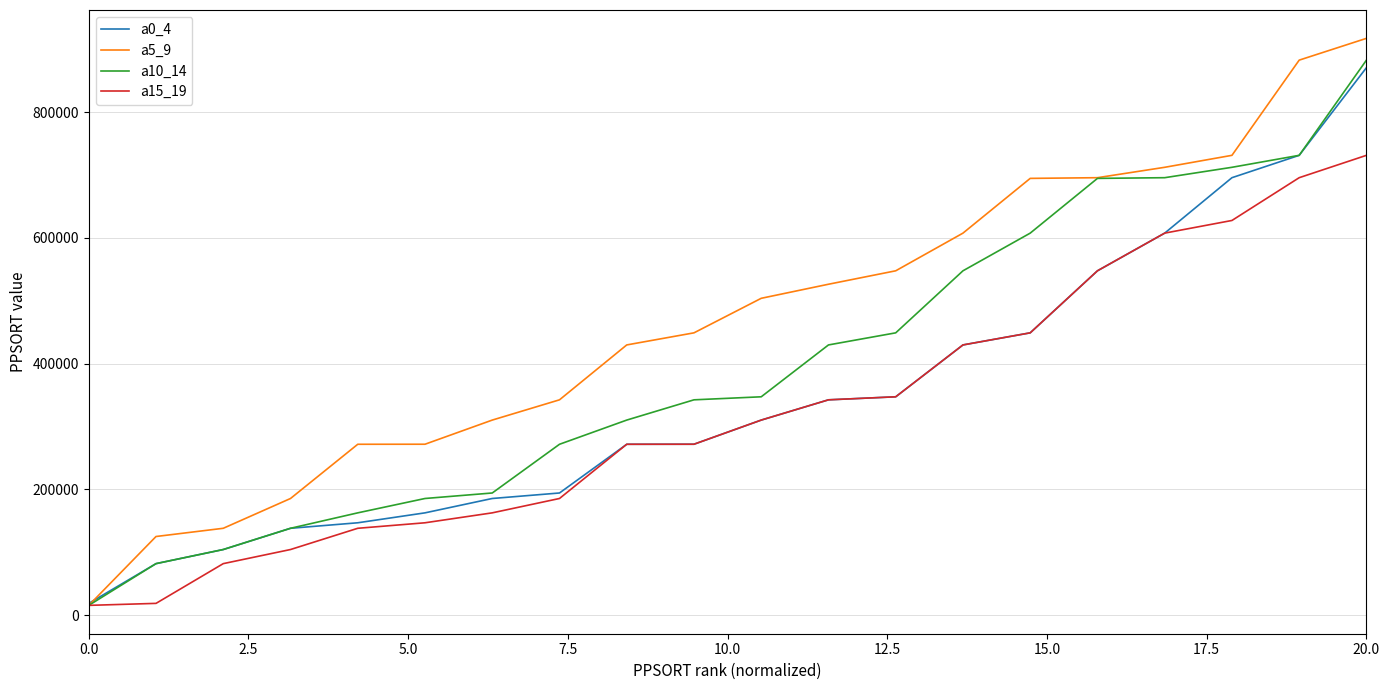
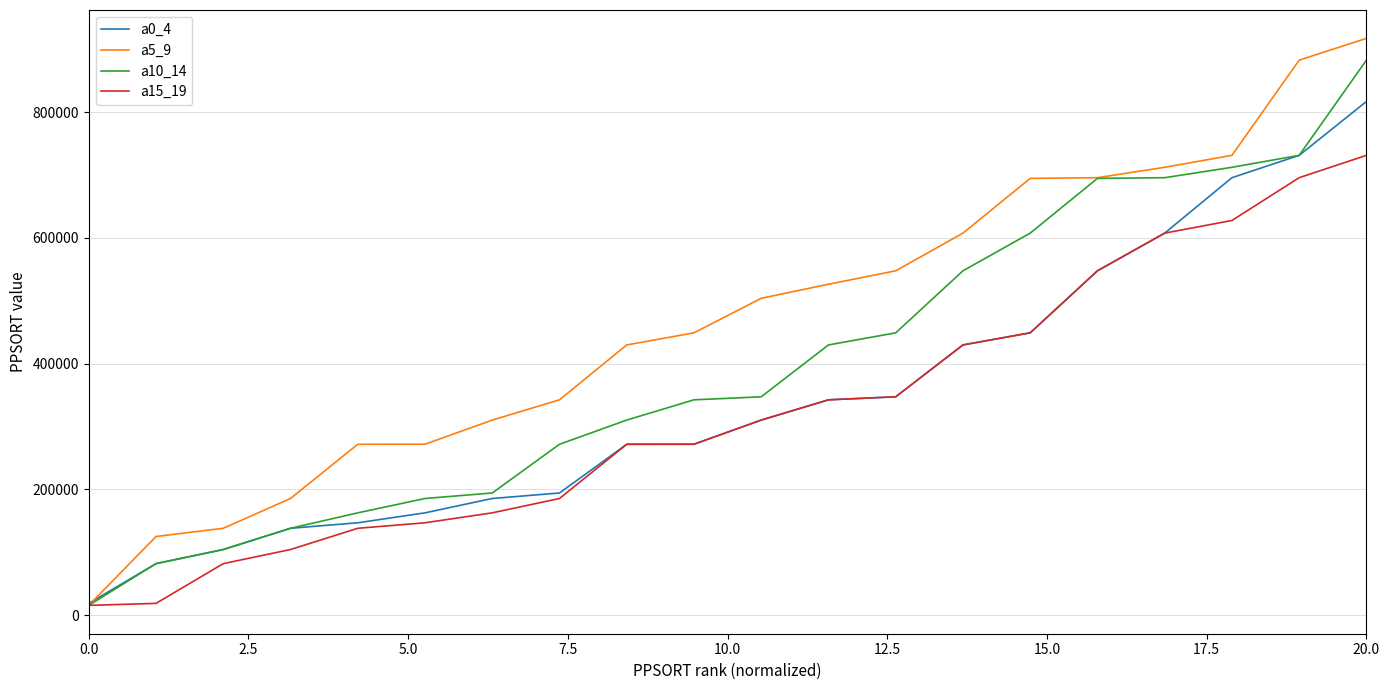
a0_4, 20.0: 870000 -> 820000
